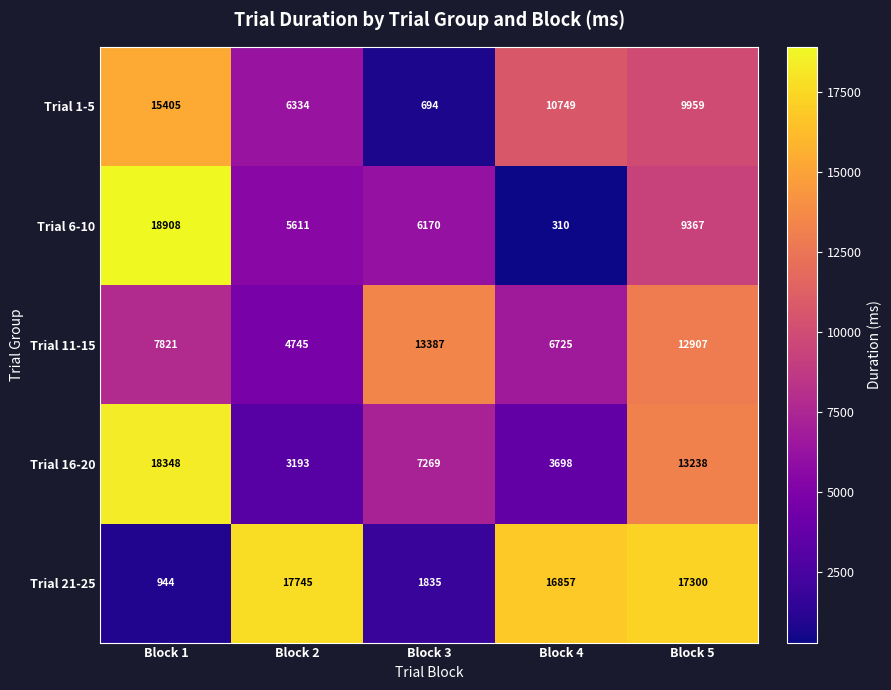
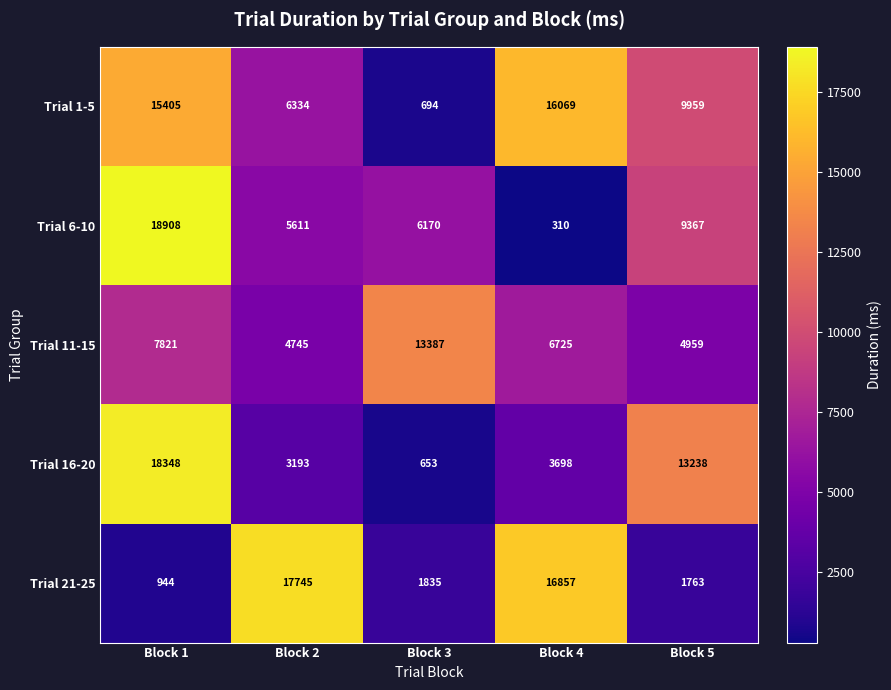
Trial 1-5, Block 4: 10749 -> 16069
Trial 11-15, Block 5: 12907 -> 4959
Trial 16-20, Block 3: 7269 -> 653
Trial 21-25, Block 5: 17300 -> 1763
